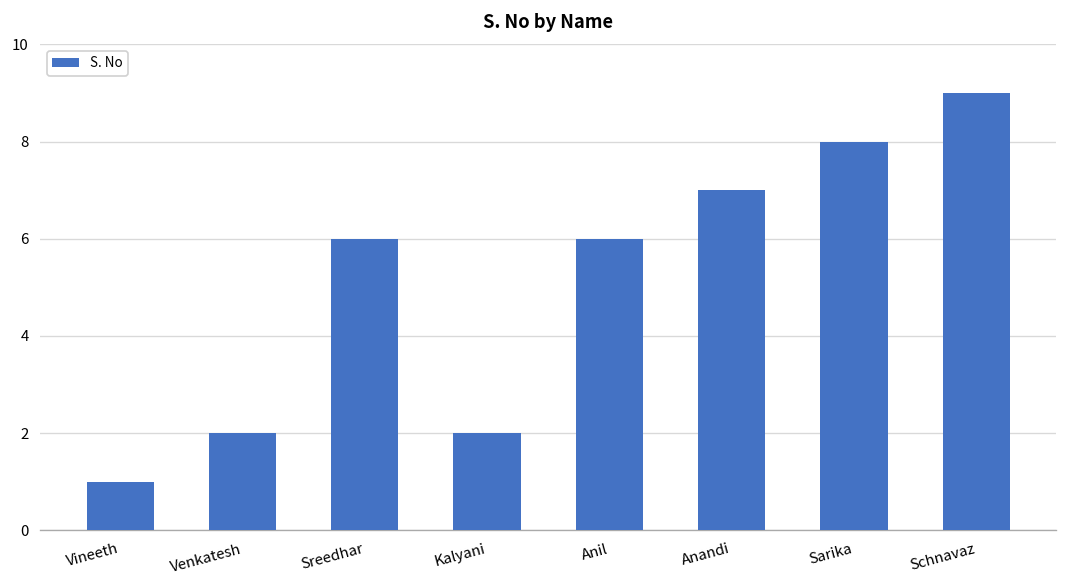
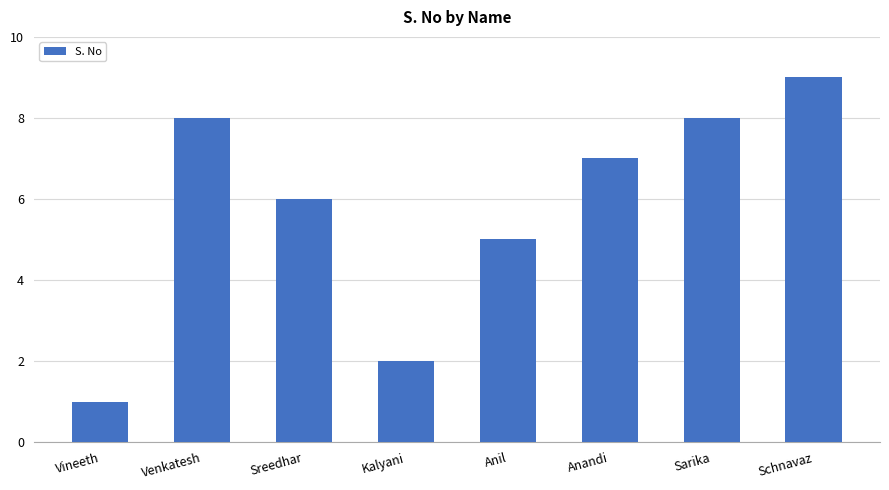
Venkatesh: 2 -> 8
Anil: 6 -> 5
